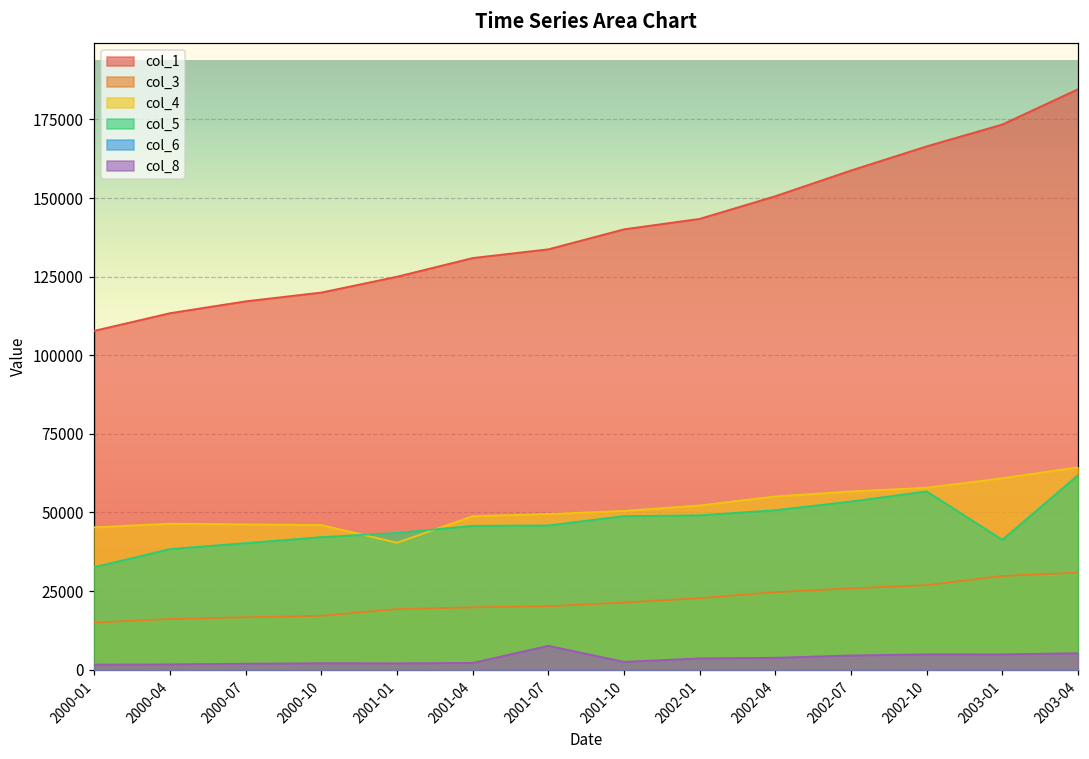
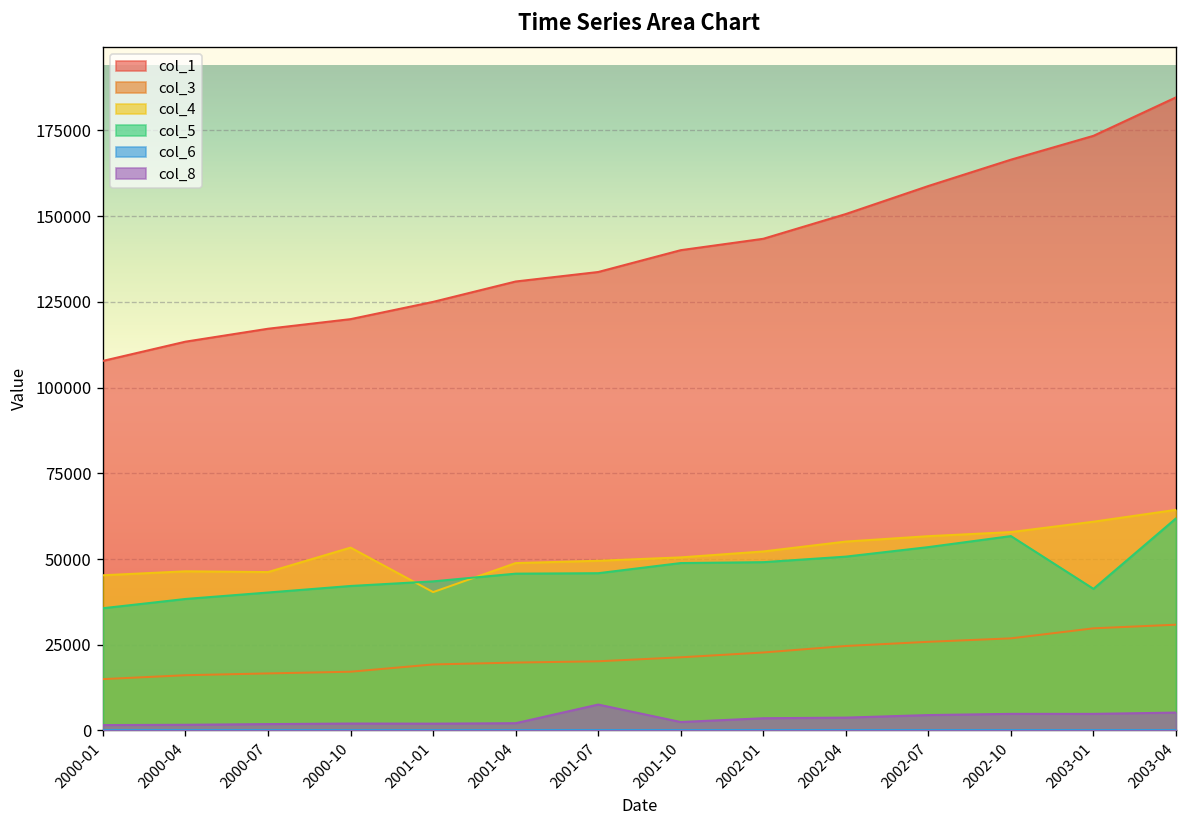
col_5, 2000-01: 33000 -> 36000
col_4, 2000-10: 46000 -> 53000
